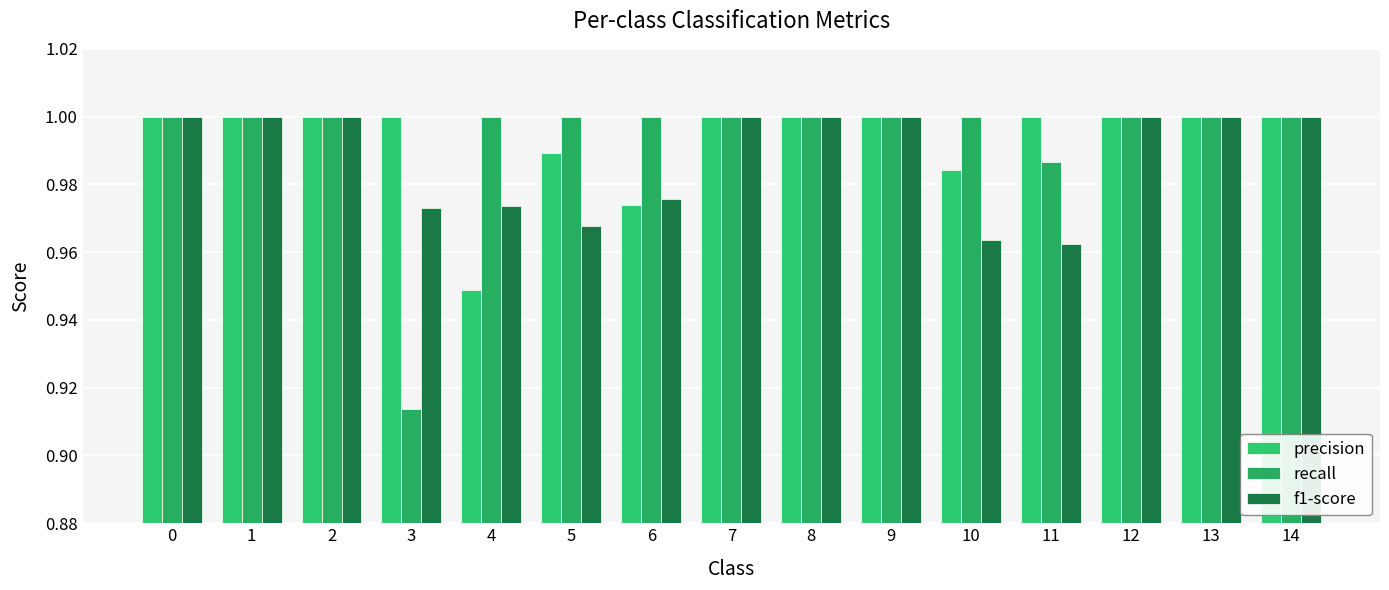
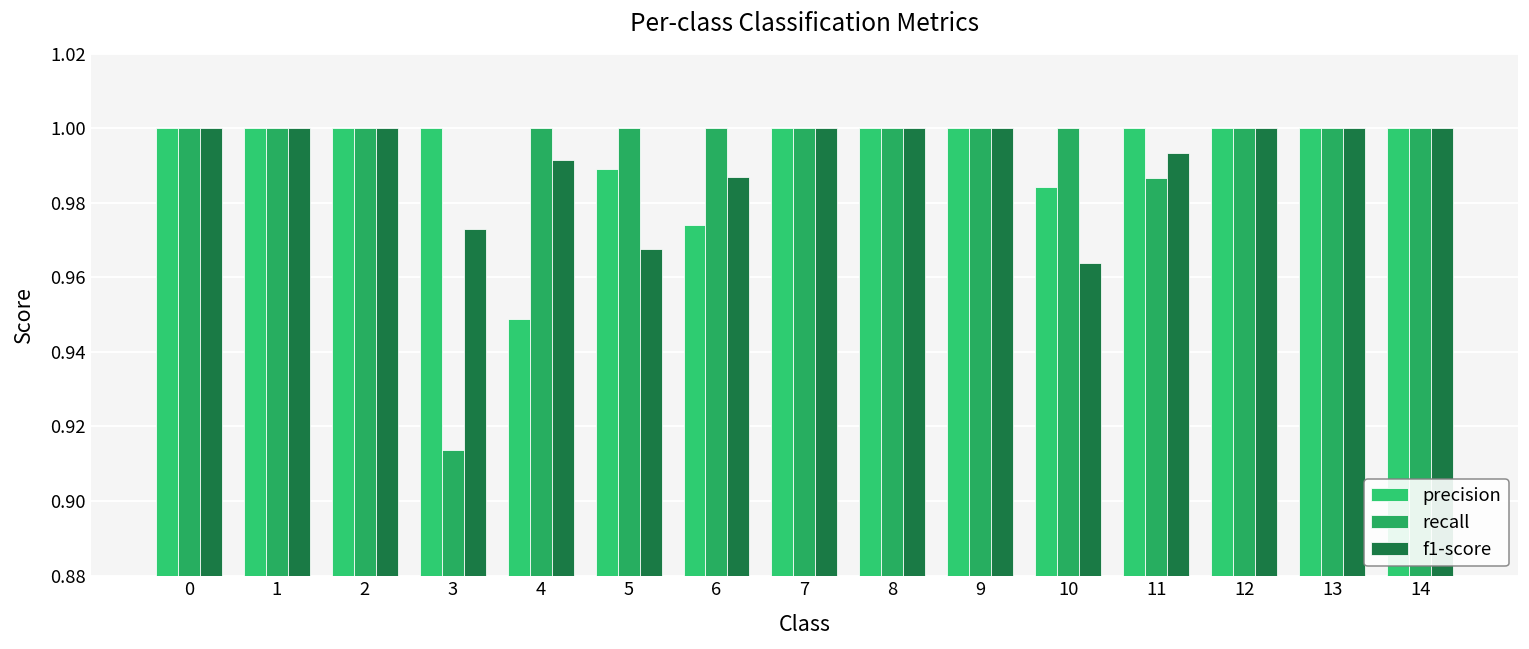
f1-score, 4: 0.974 -> 0.992
f1-score, 6: 0.976 -> 0.987
f1-score, 11: 0.962 -> 0.993
